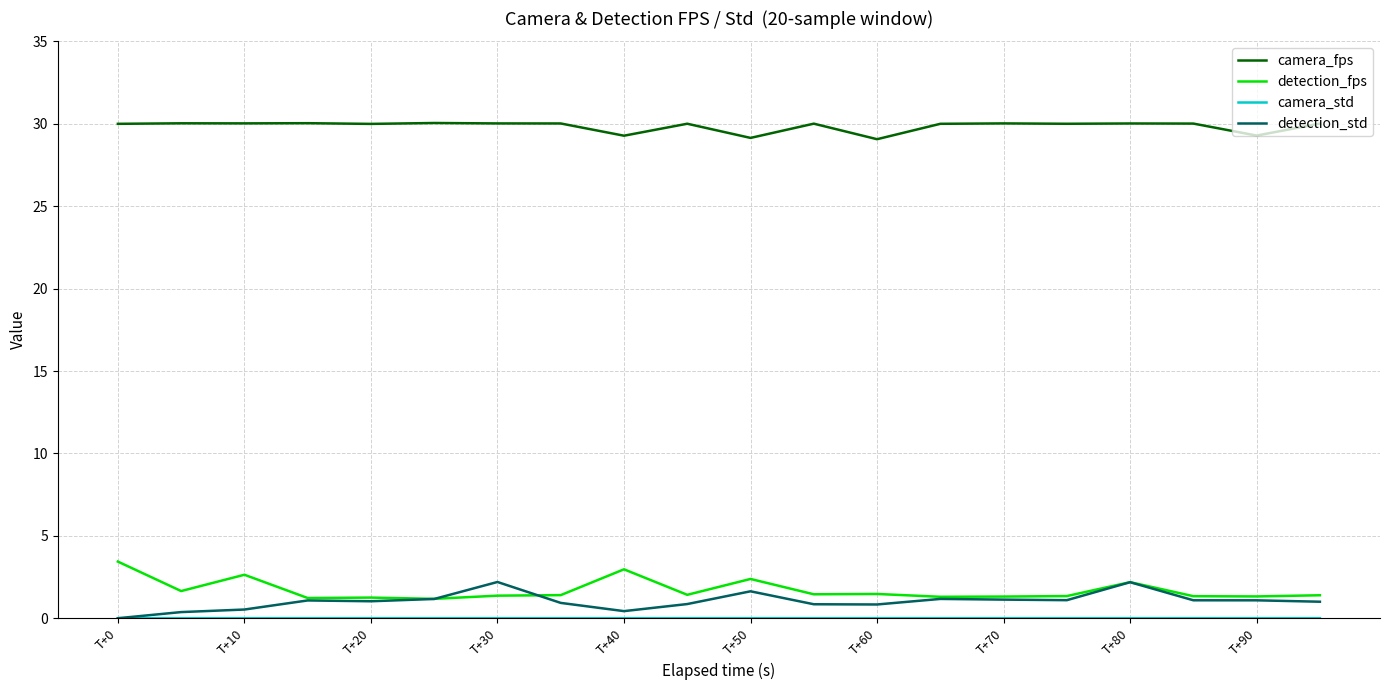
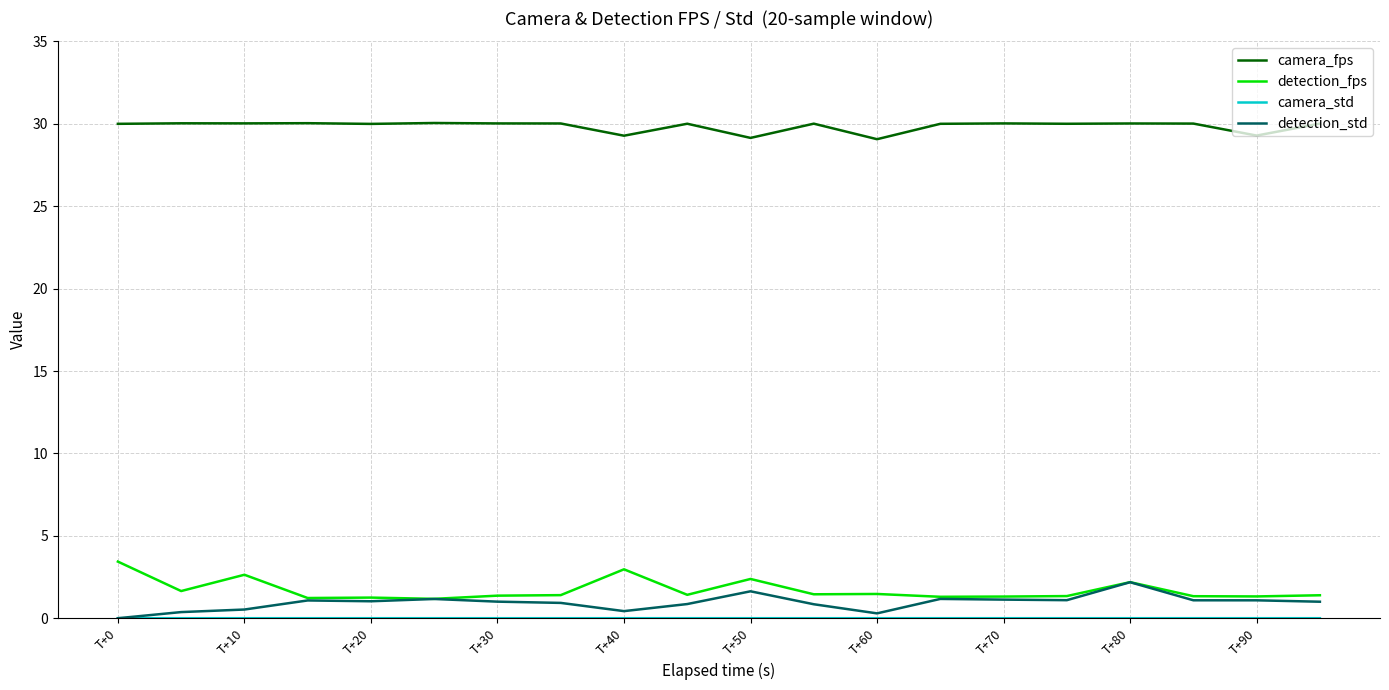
detection_std, T+30: 2.2 -> 1.0
detection_std, T+60: 0.8 -> 0.3
